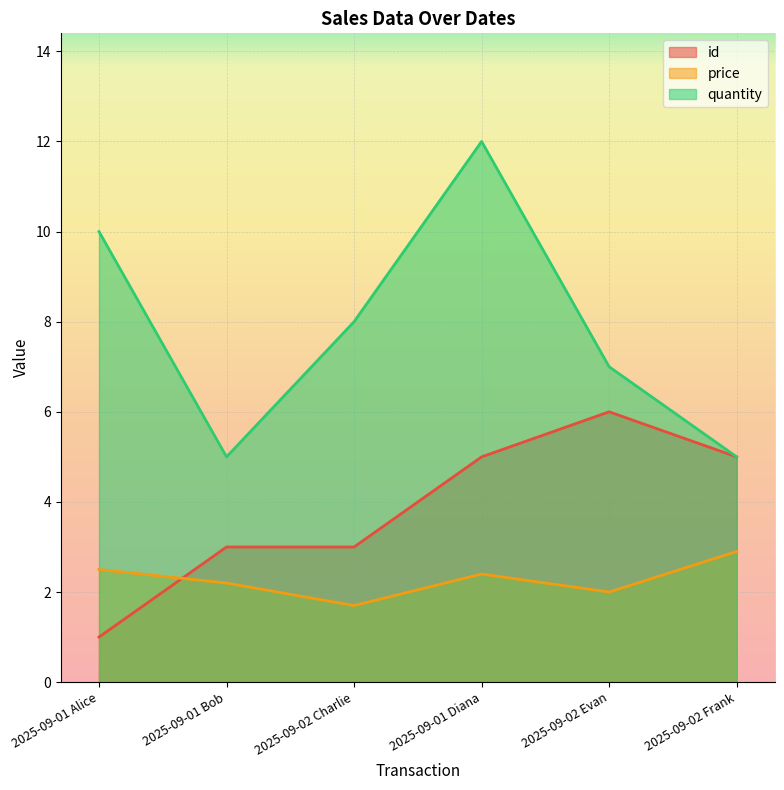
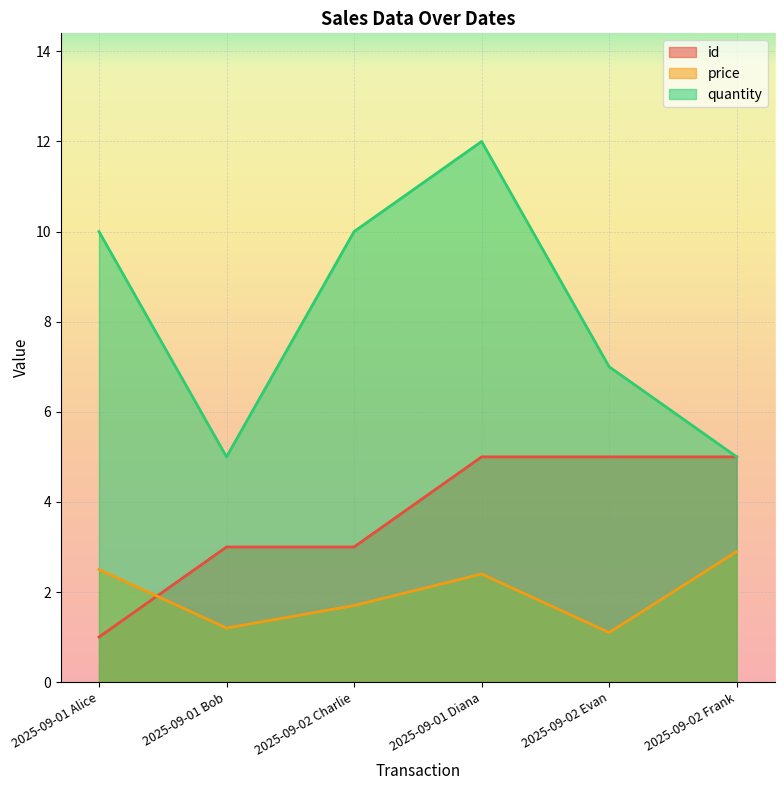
price, 2025-09-01 Bob: 2.2 -> 1.2
quantity, 2025-09-02 Charlie: 8 -> 10
id, 2025-09-02 Evan: 6 -> 5
price, 2025-09-02 Evan: 2.0 -> 1.1
